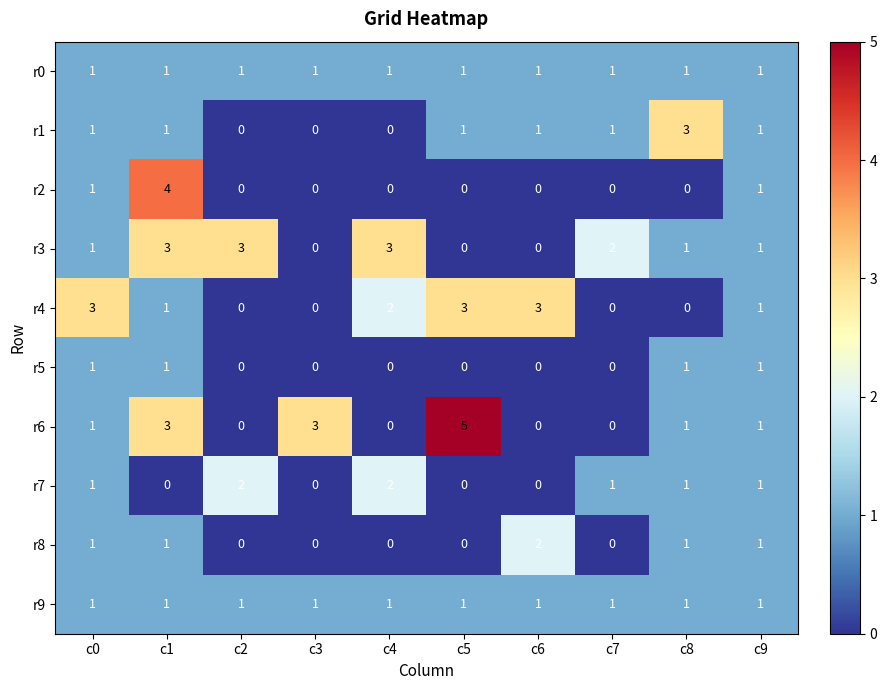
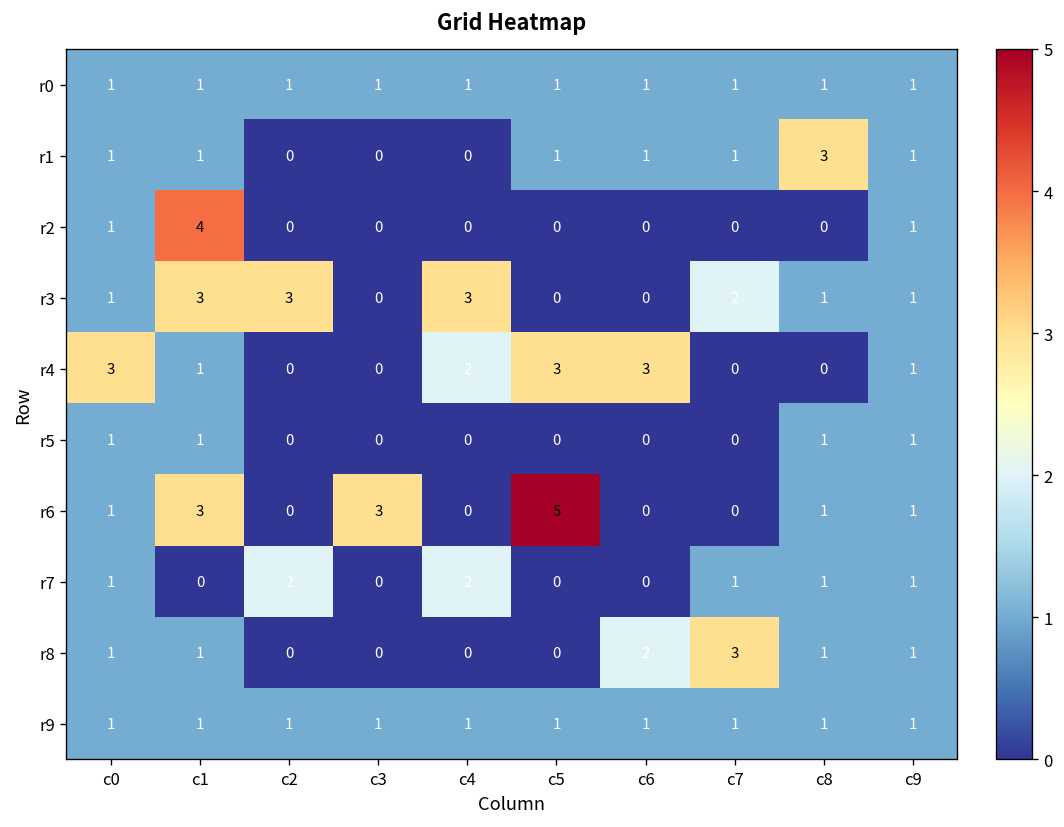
r8, c7: 0 -> 3
